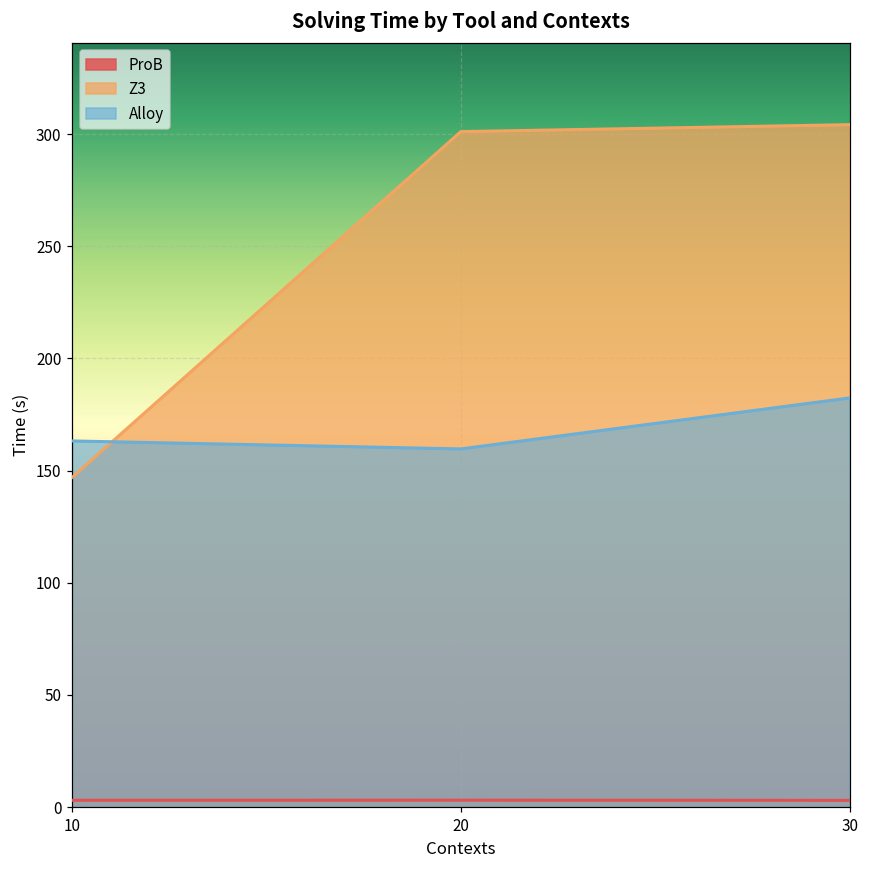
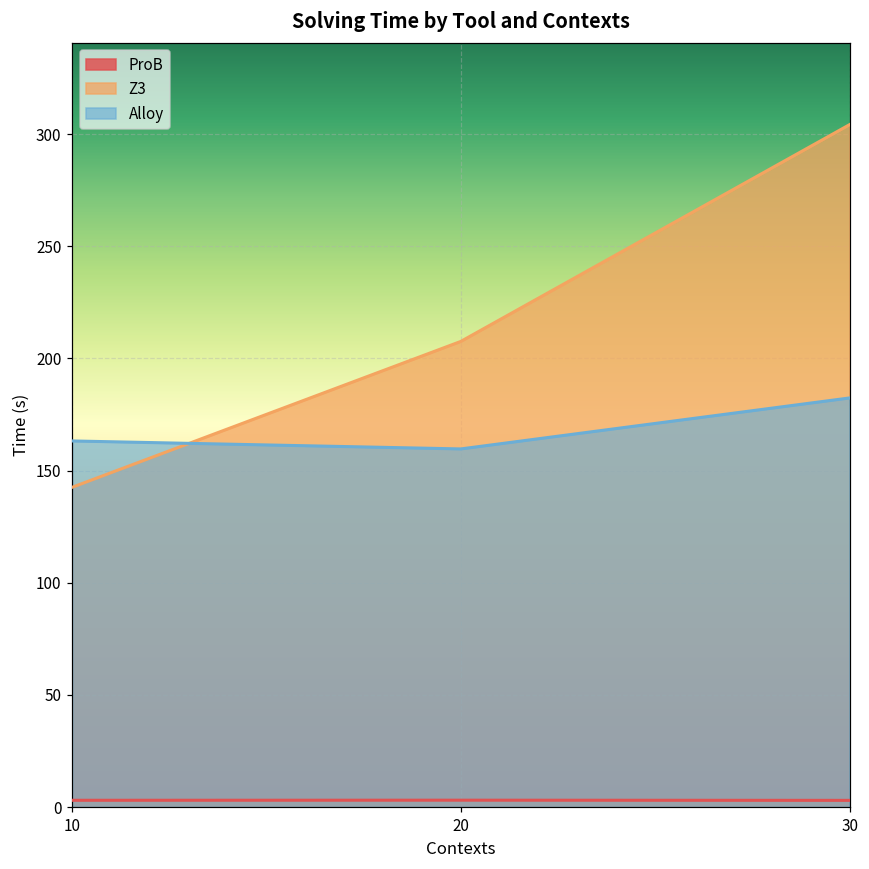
Z3, 10: 147 -> 143
Z3, 20: 301 -> 208
